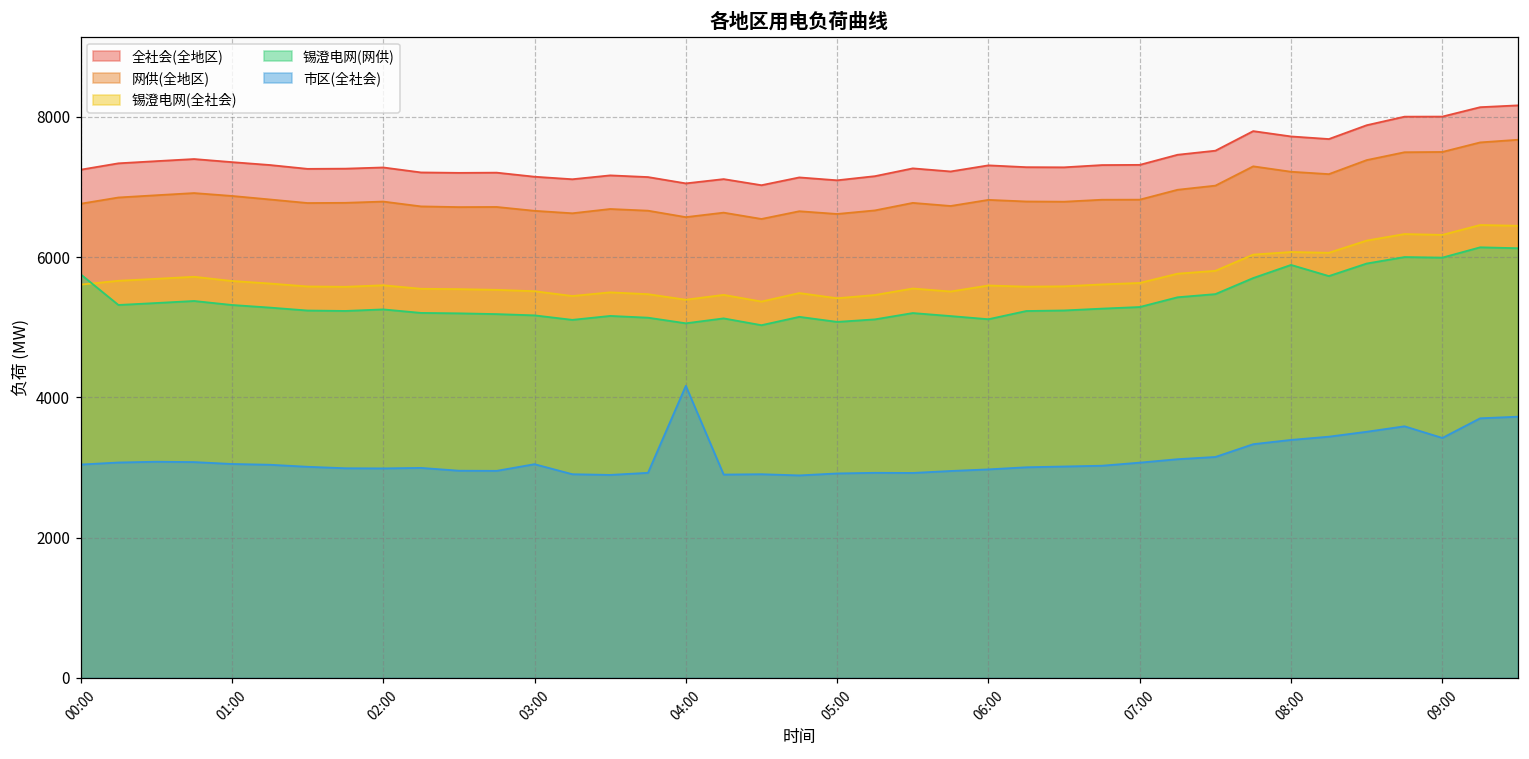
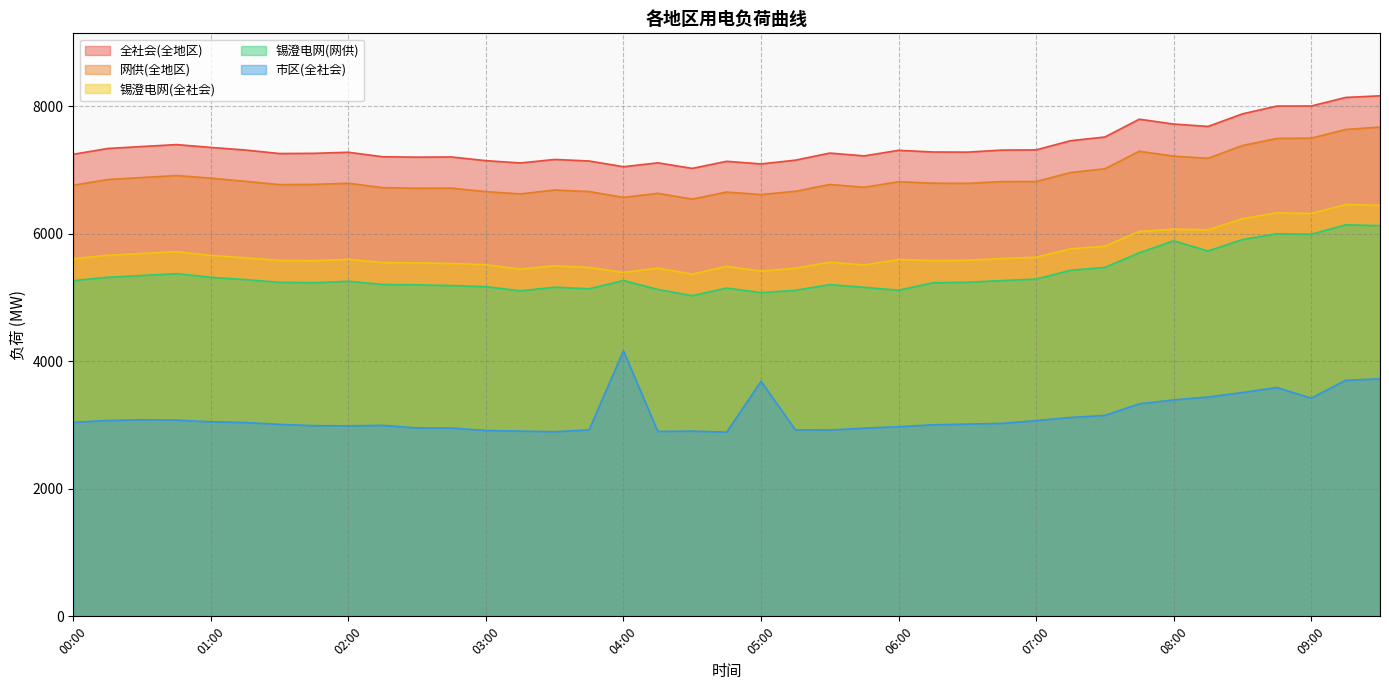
锡澄电网(网供), 00:00: 5800 -> 5300
市区(全社会), 03:00: 3000 -> 2900
锡澄电网(网供), 04:00: 5100 -> 5300
市区(全社会), 05:00: 2900 -> 3700
